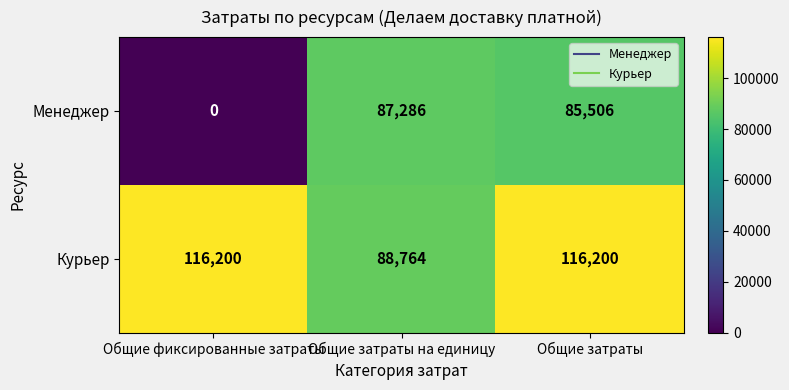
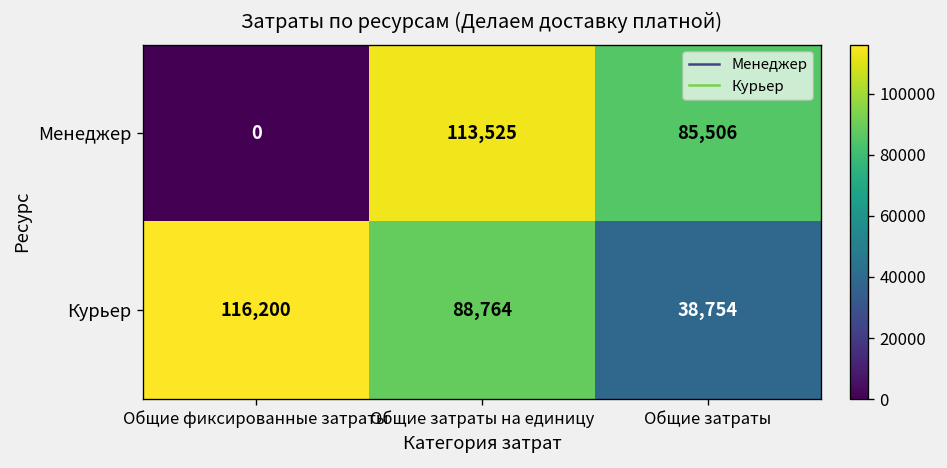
Менеджер, Общие затраты на единицу: 87,286 -> 113,525
Курьер, Общие затраты: 116,200 -> 38,754
